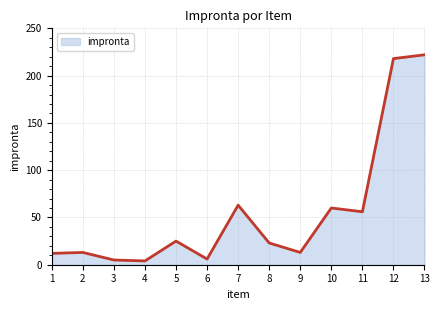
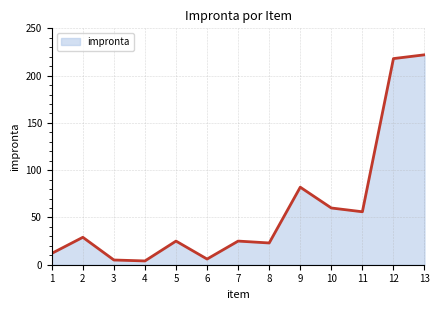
2: 10 -> 30
7: 60 -> 30
9: 10 -> 80
